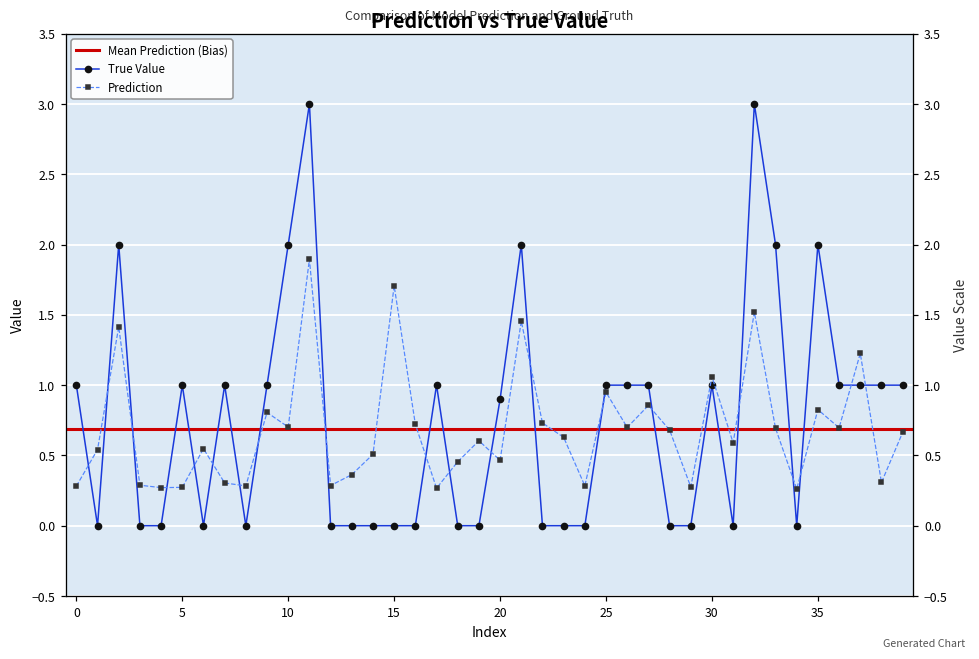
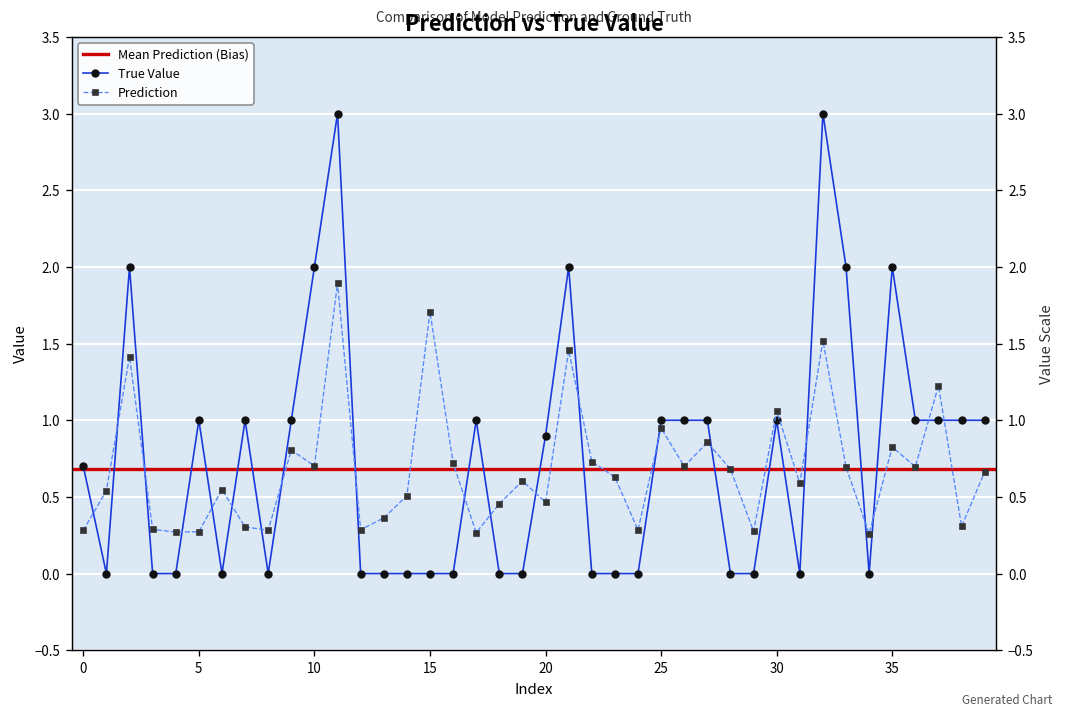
True Value, 0: 1.0 -> 0.7
